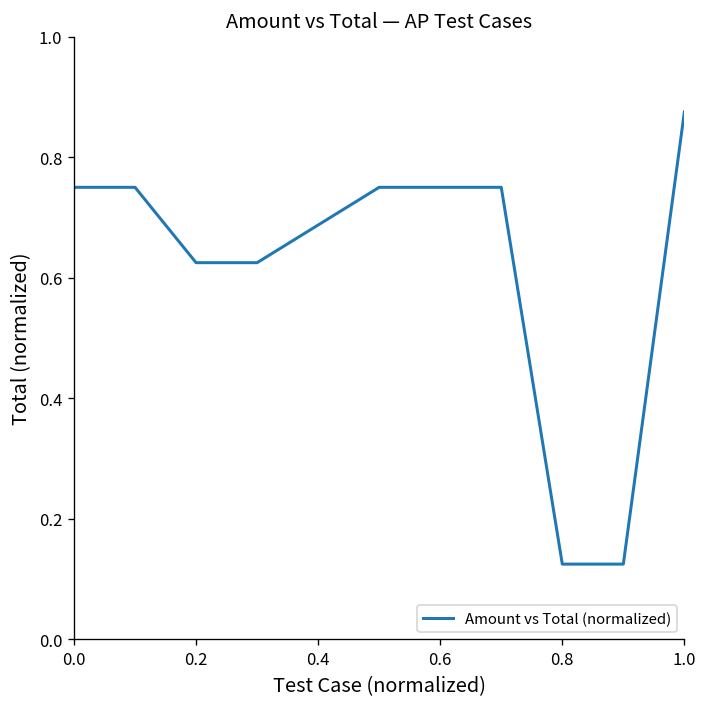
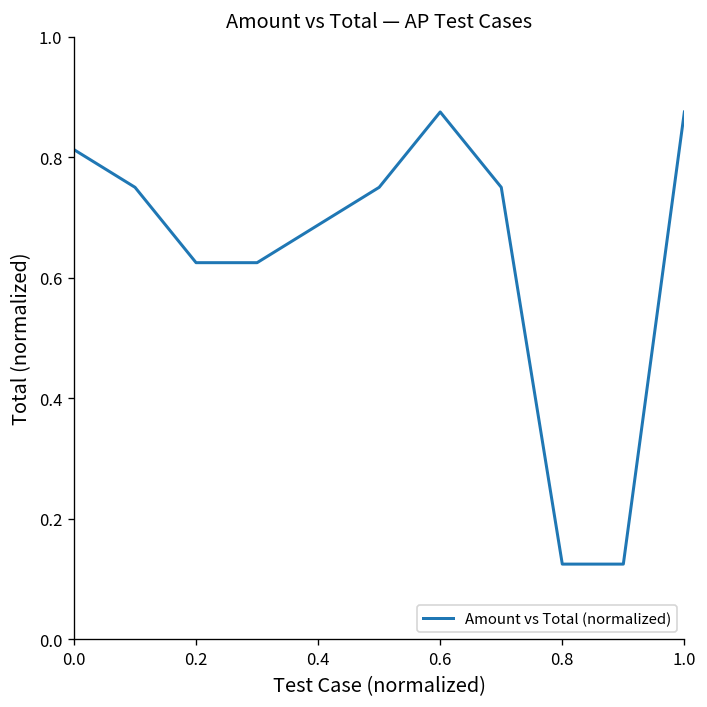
0.0: 0.75 -> 0.81
0.6: 0.75 -> 0.88
